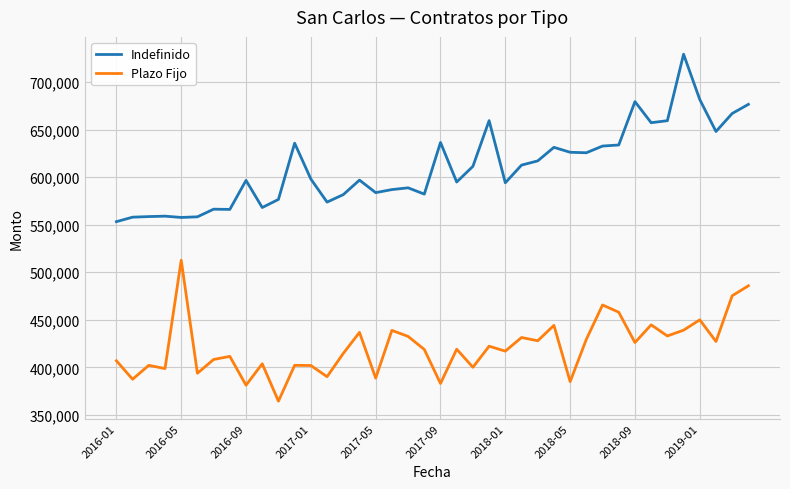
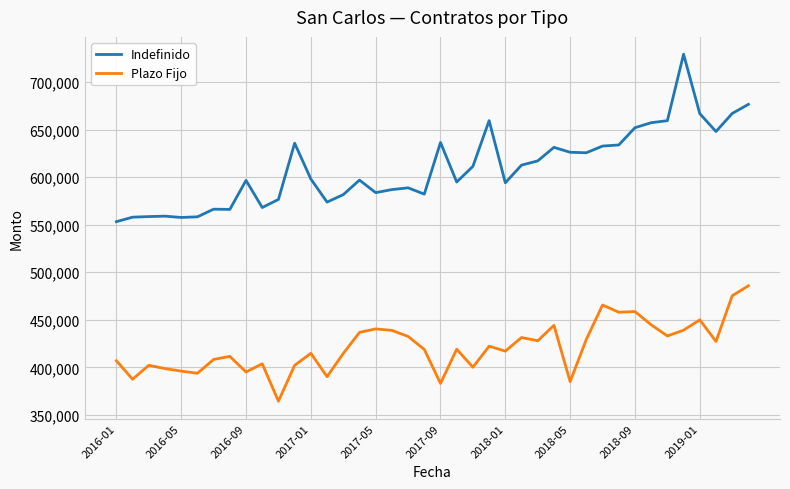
Plazo Fijo, 2016-05: 510,000 -> 400,000
Plazo Fijo, 2016-09: 380,000 -> 400,000
Plazo Fijo, 2017-01: 400,000 -> 410,000
Plazo Fijo, 2017-05: 390,000 -> 440,000
Indefinido, 2018-09: 680,000 -> 650,000
Plazo Fijo, 2018-09: 430,000 -> 460,000
Indefinido, 2019-01: 680,000 -> 670,000
